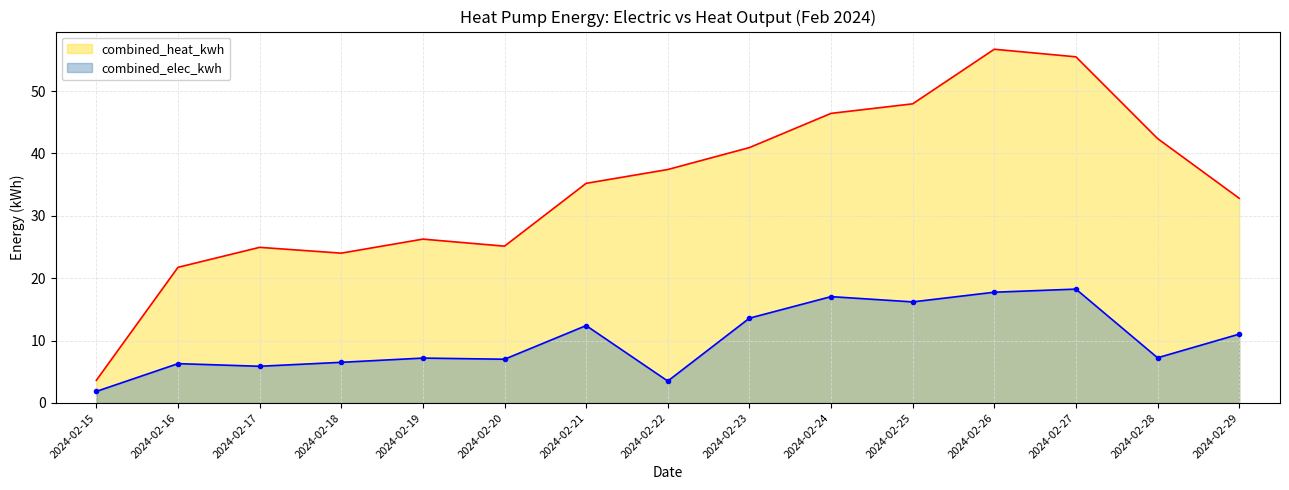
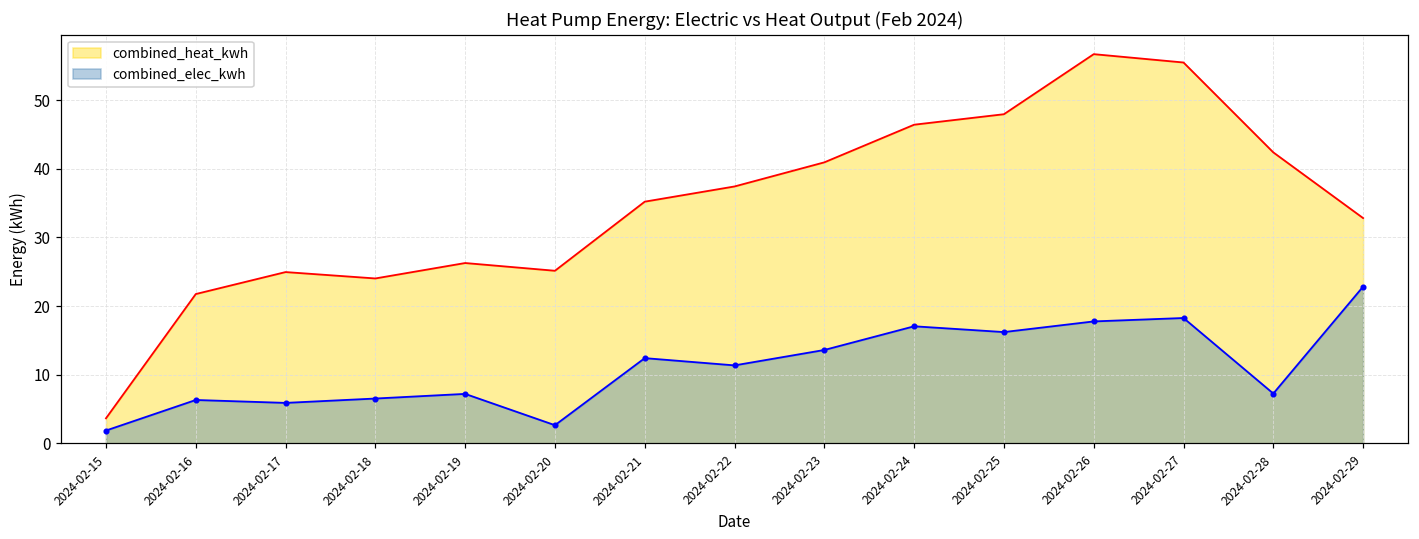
combined_elec_kwh, 2024-02-20: 7 -> 3
combined_elec_kwh, 2024-02-22: 4 -> 11
combined_elec_kwh, 2024-02-29: 11 -> 23
